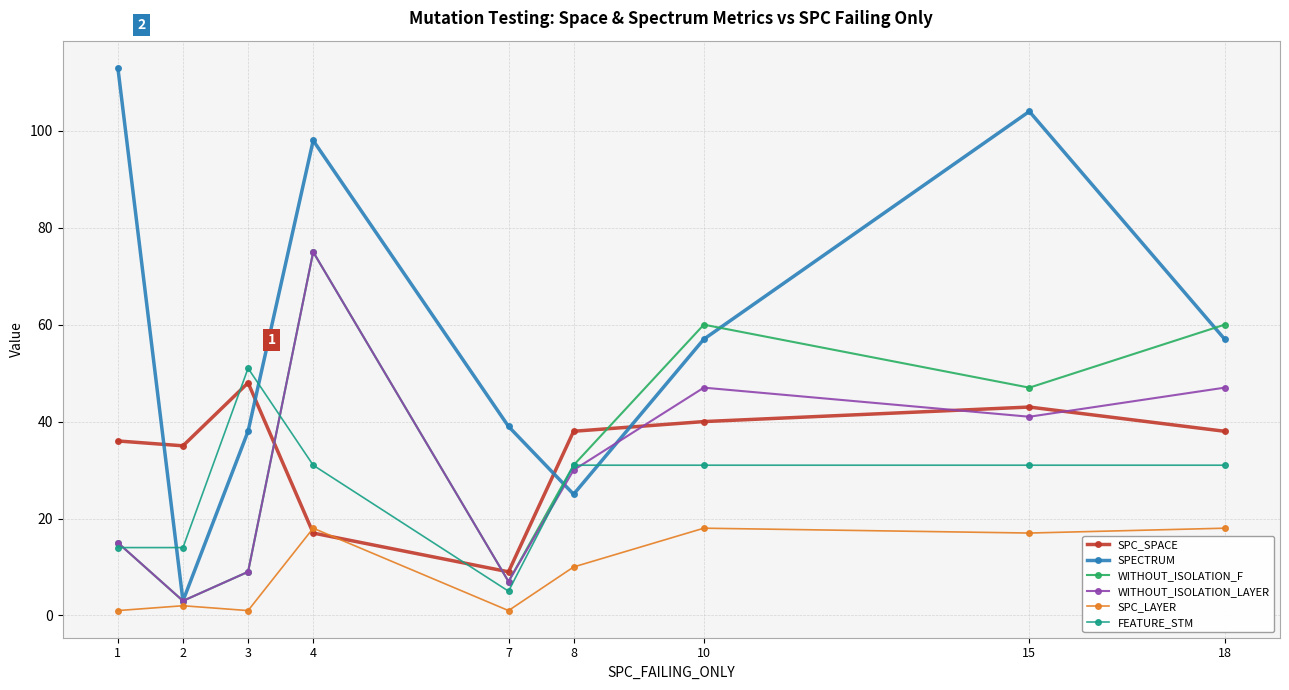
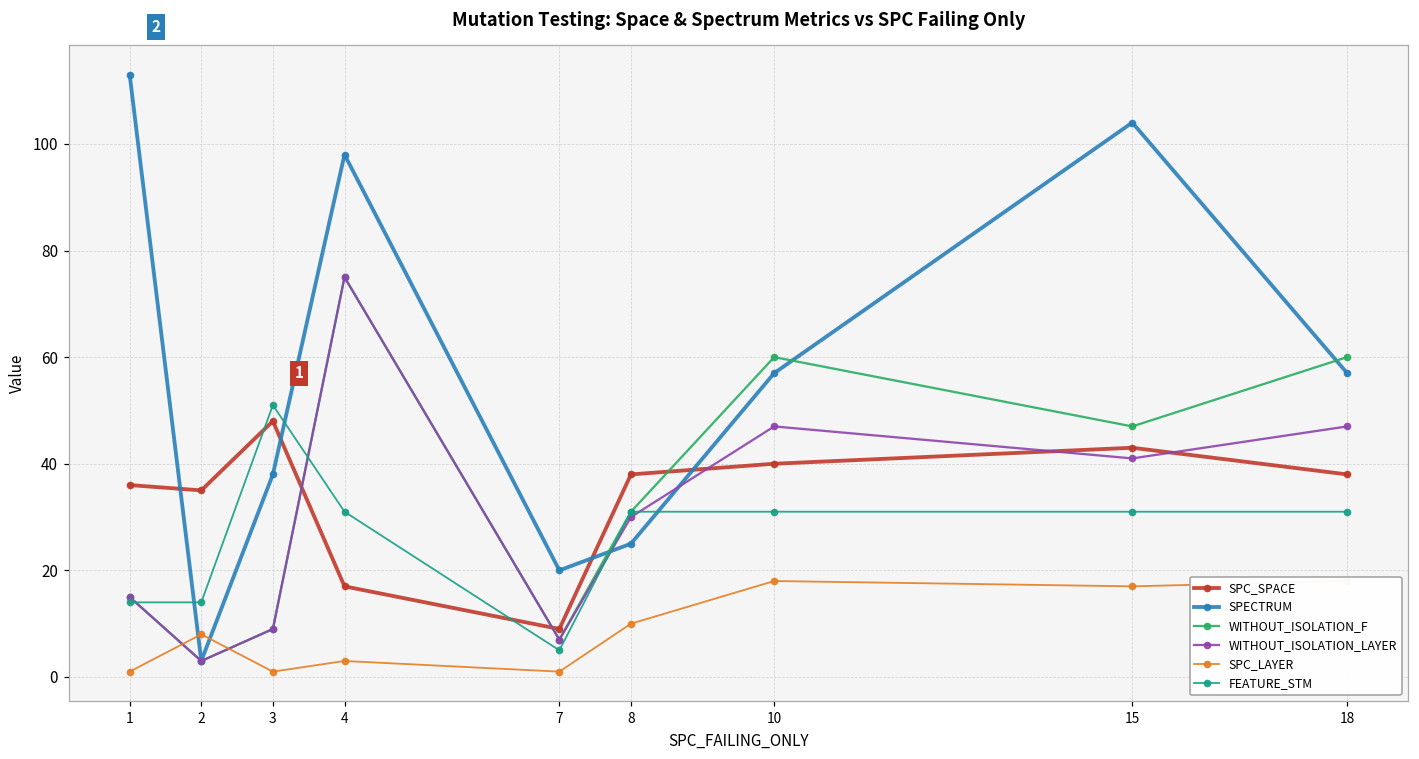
SPC_LAYER, 2: 2 -> 8
SPC_LAYER, 4: 18 -> 3
SPECTRUM, 7: 39 -> 20
